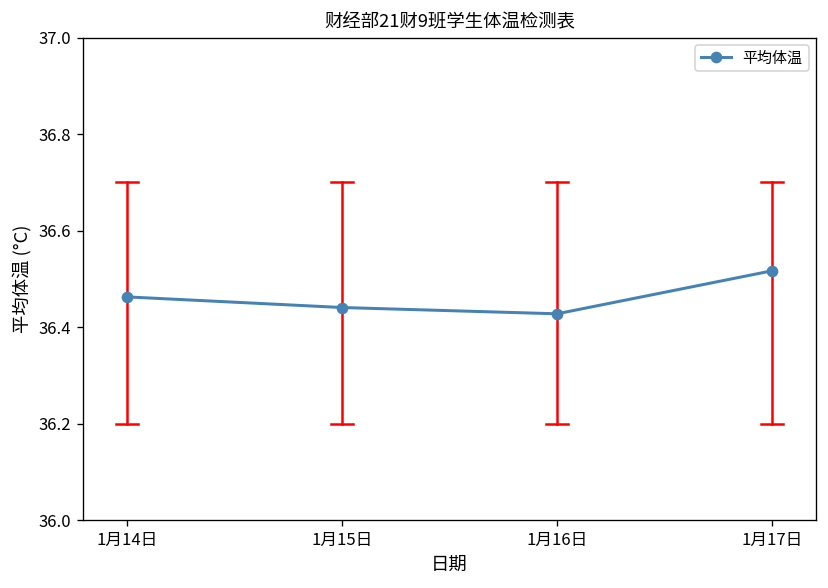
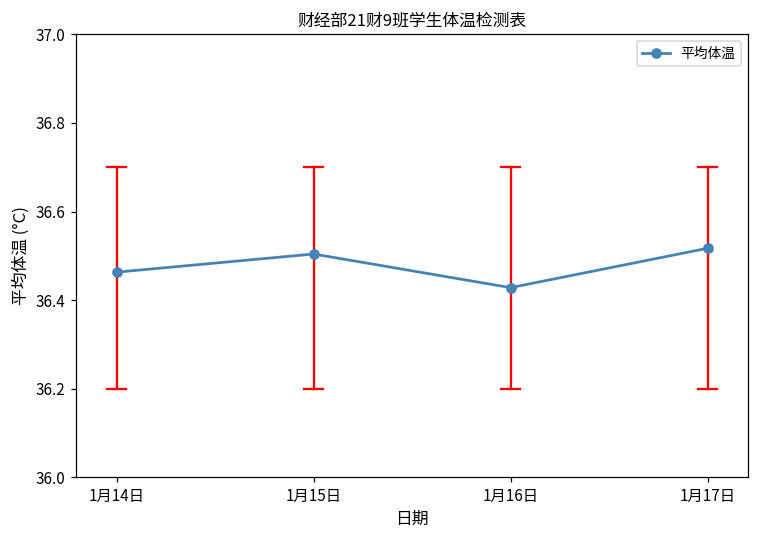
平均体温, 1月15日: 36.44 -> 36.50
